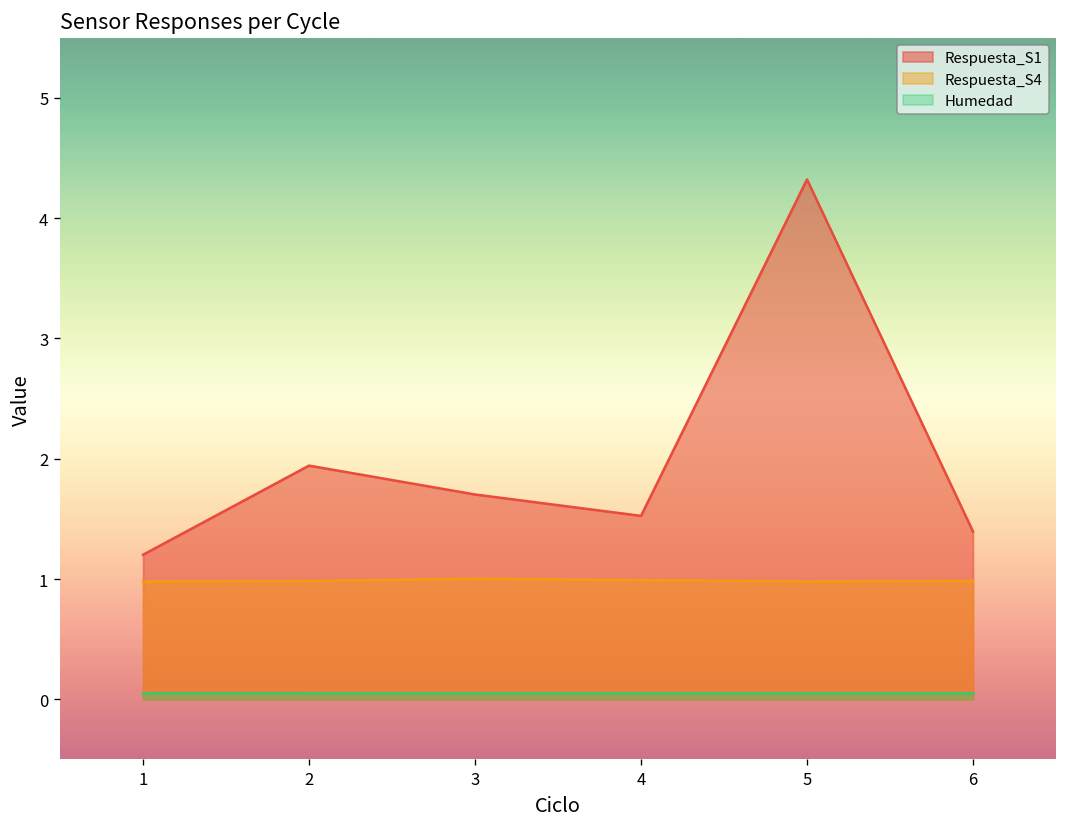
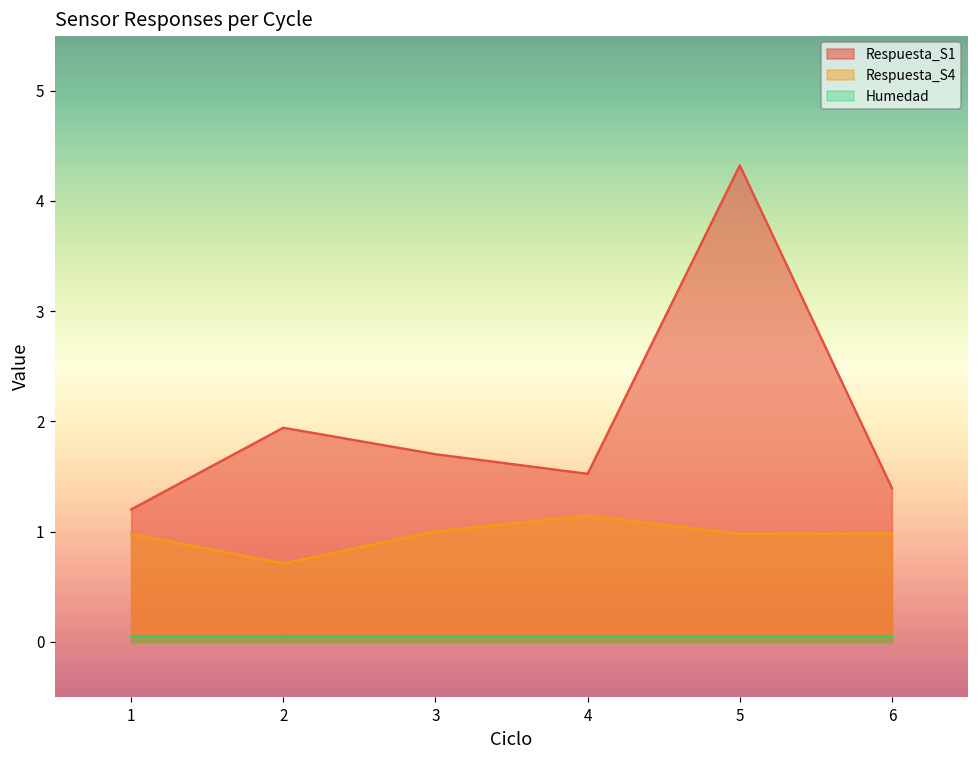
Respuesta_S4, 2: 0.98 -> 0.71
Respuesta_S4, 4: 0.99 -> 1.14
